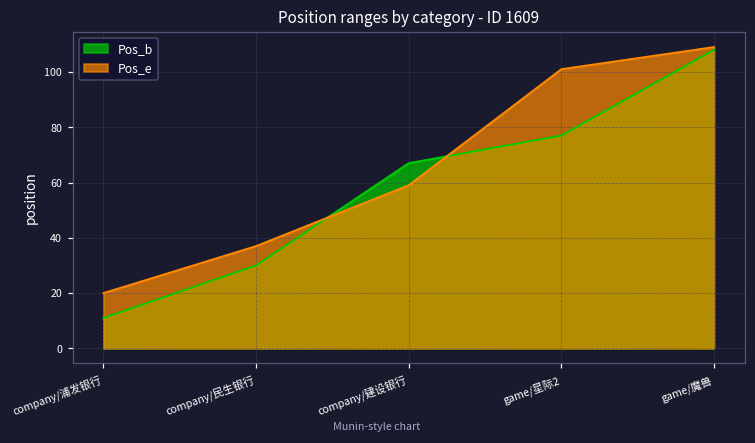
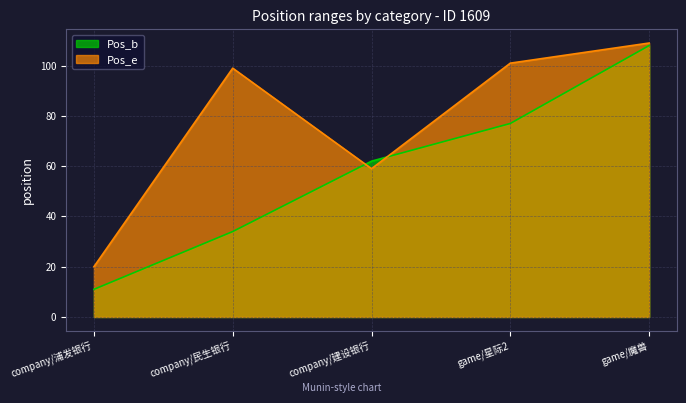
Pos_b, company/民生银行: 30 -> 34
Pos_e, company/民生银行: 37 -> 99
Pos_b, company/建设银行: 67 -> 62
